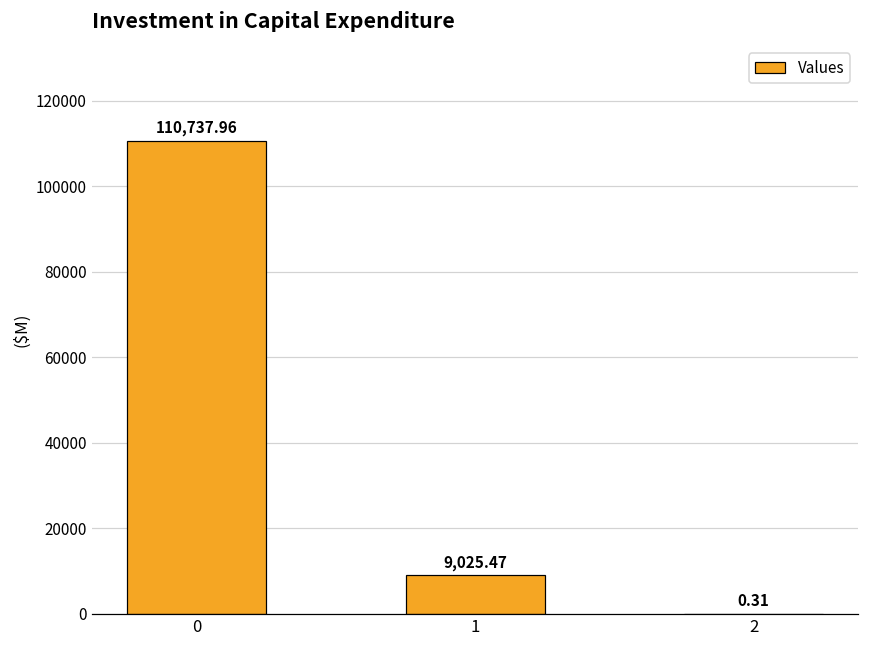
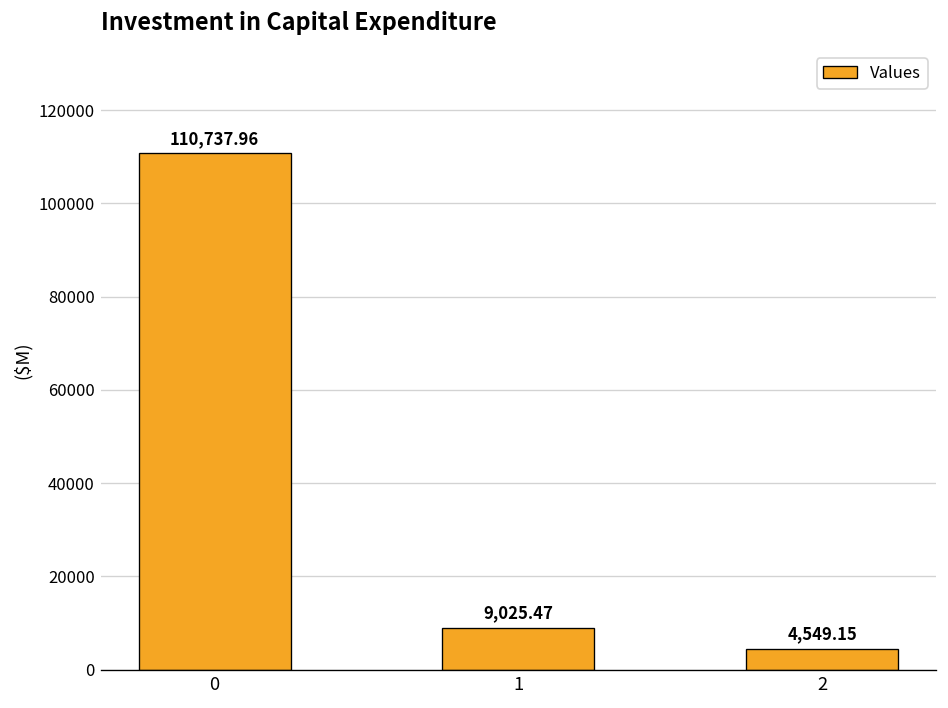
2: 0.31 -> 4,549.15
